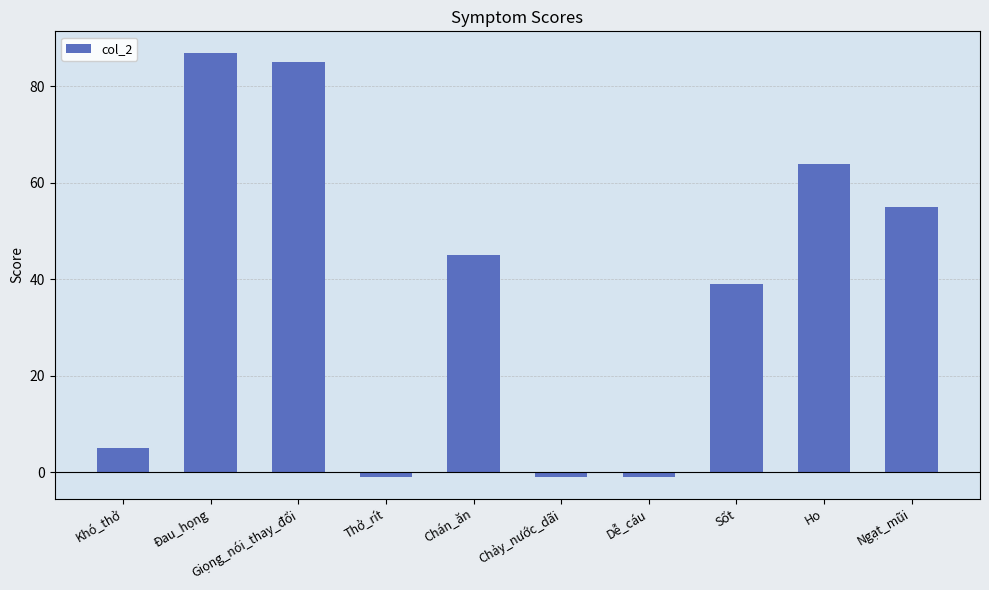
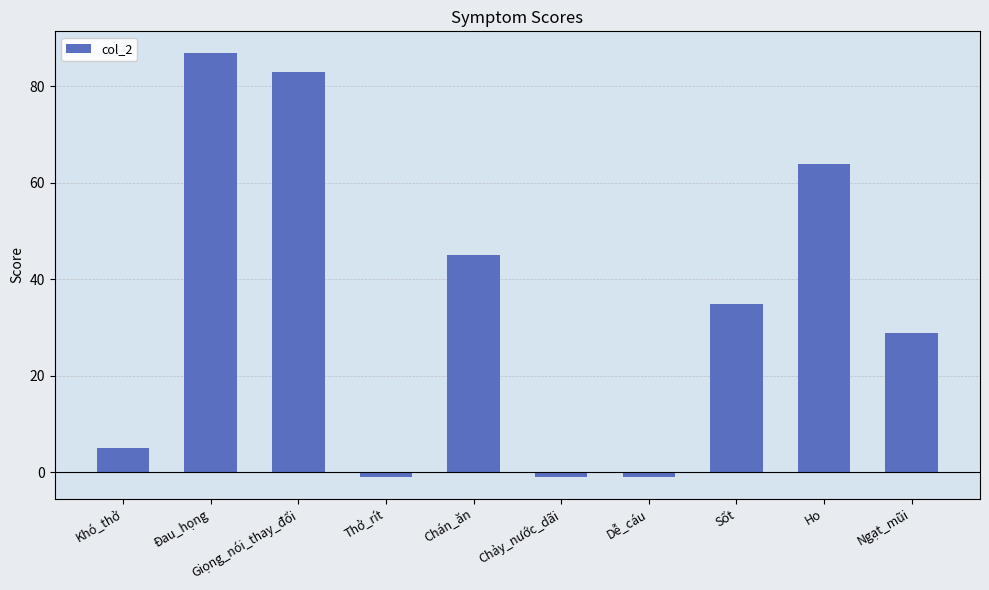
Giọng_nói_thay_đổi: 85 -> 83
Sốt: 39 -> 35
Ngạt_mũi: 55 -> 29
